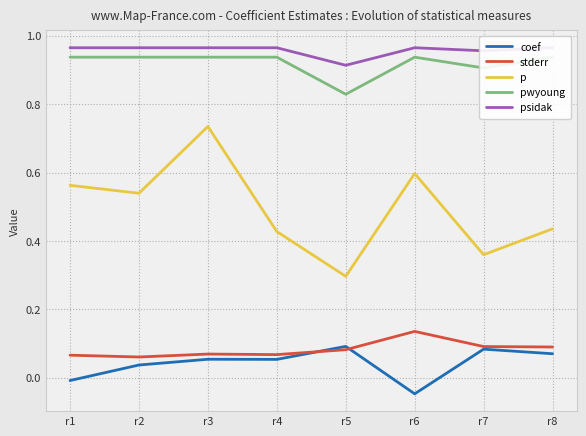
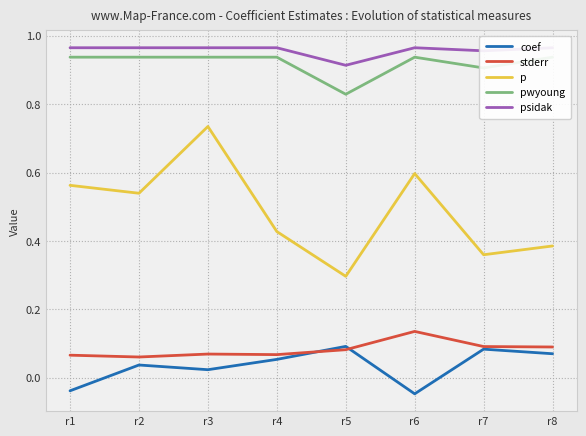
coef, r1: -0.01 -> -0.04
coef, r3: 0.05 -> 0.02
p, r8: 0.44 -> 0.39
